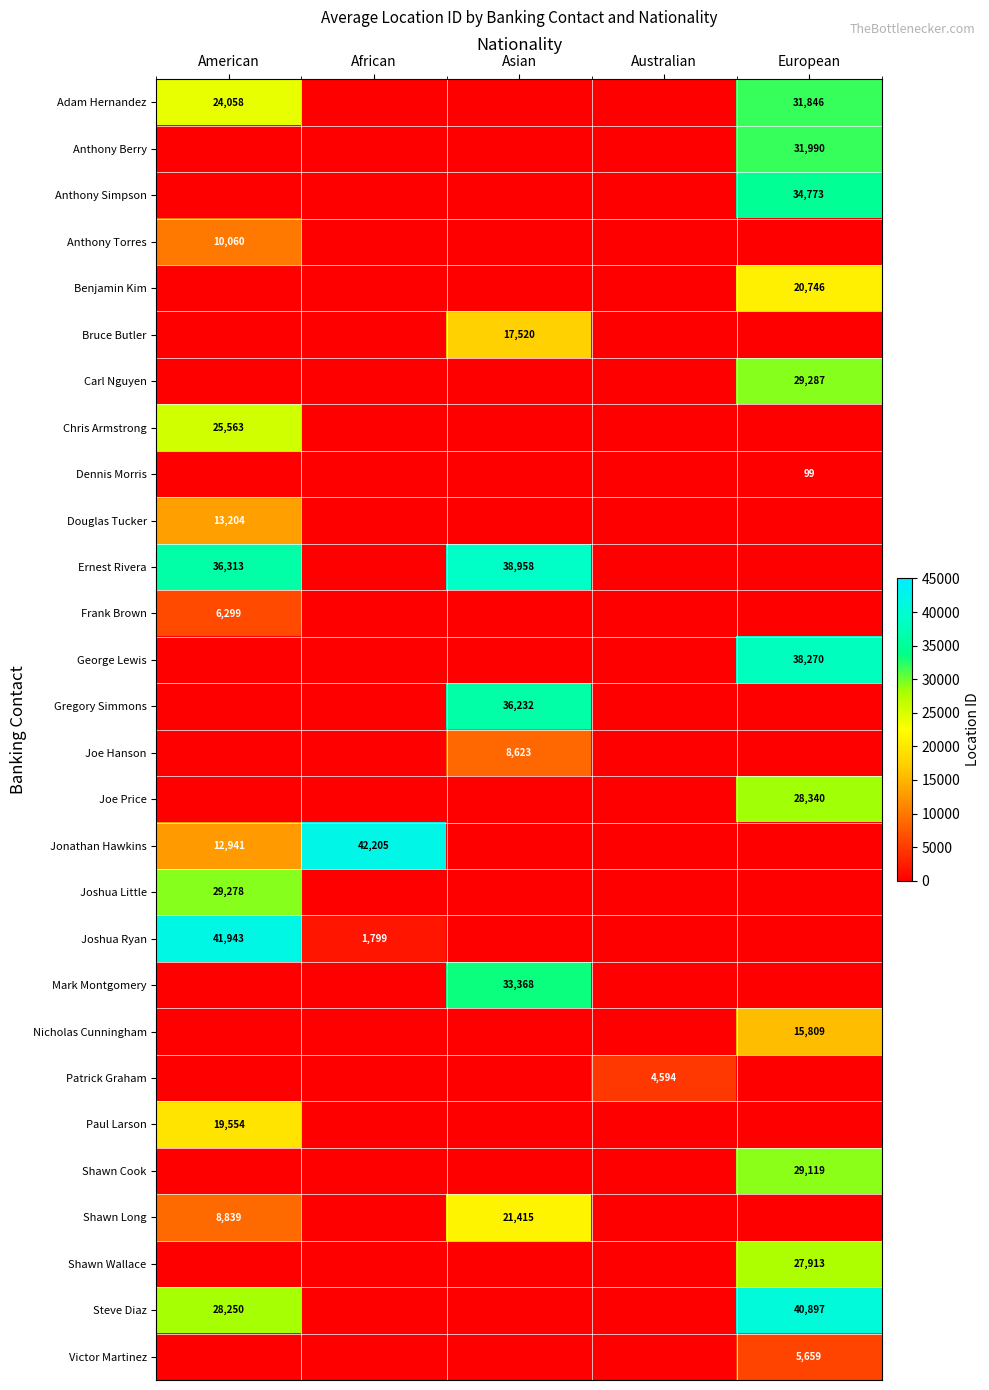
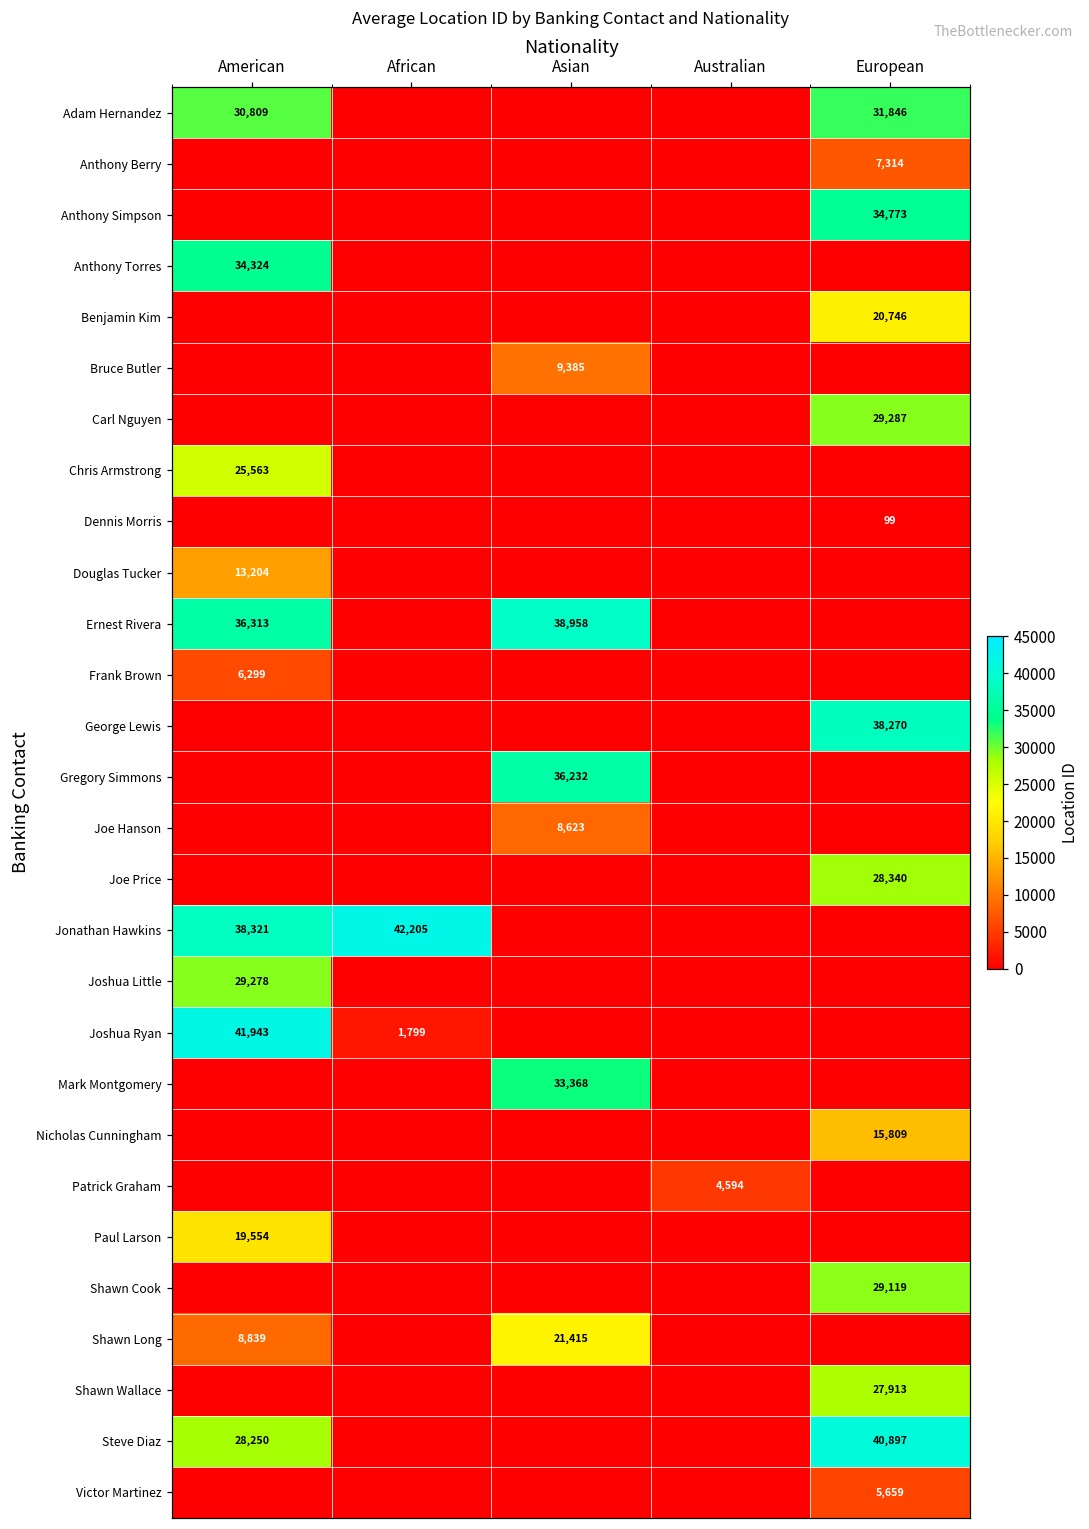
Adam Hernandez, American: 24,058 -> 30,809
Anthony Berry, European: 31,990 -> 7,314
Anthony Torres, American: 10,060 -> 34,324
Bruce Butler, Asian: 17,520 -> 9,385
Jonathan Hawkins, American: 12,941 -> 38,321
